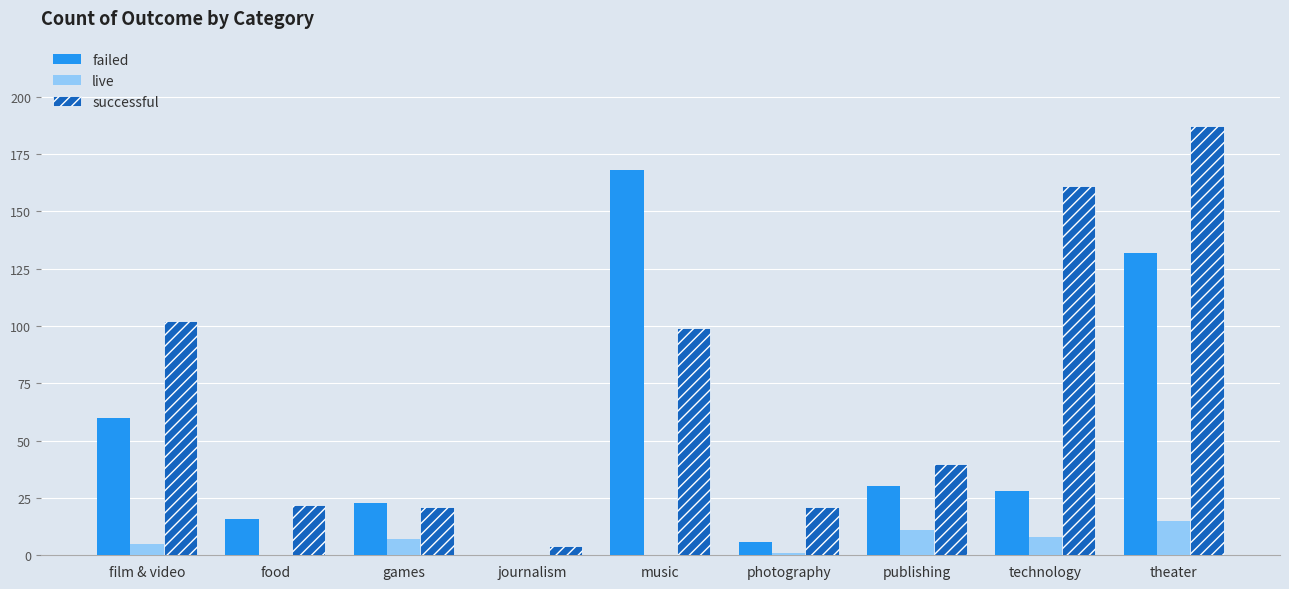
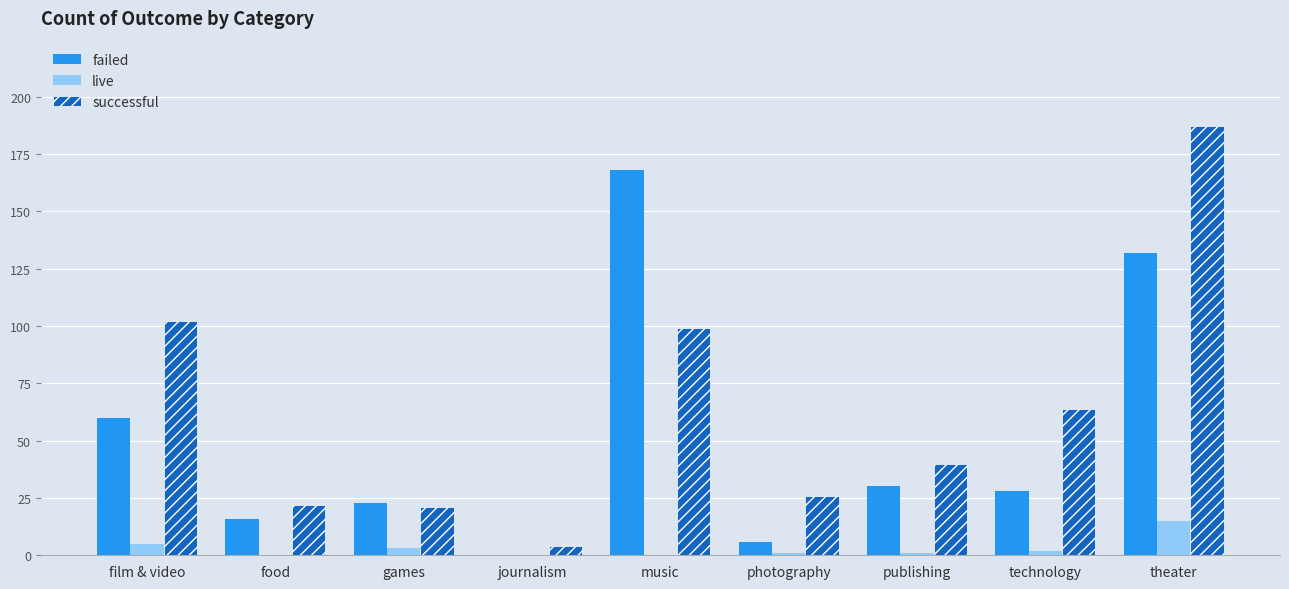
live, games: 7 -> 3
successful, photography: 21 -> 26
live, publishing: 11 -> 1
live, technology: 8 -> 2
successful, technology: 161 -> 64
